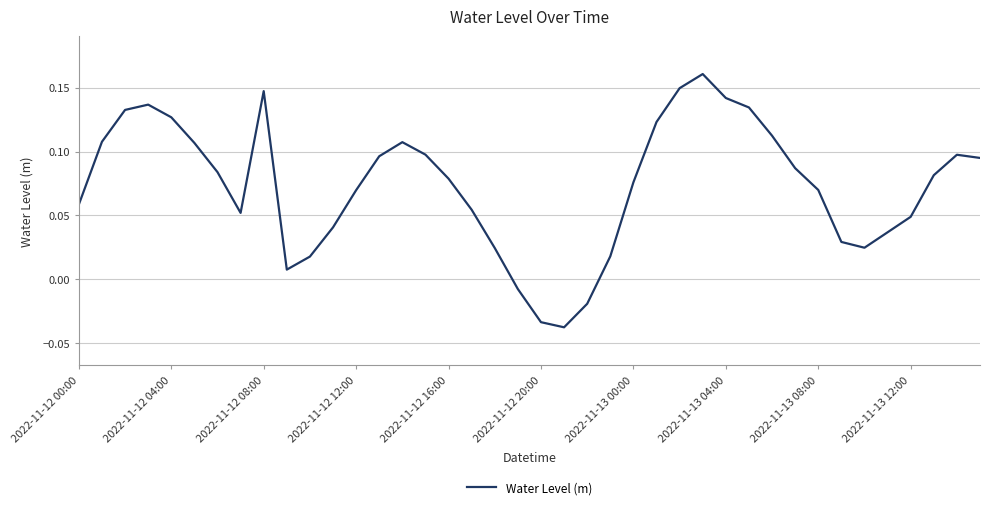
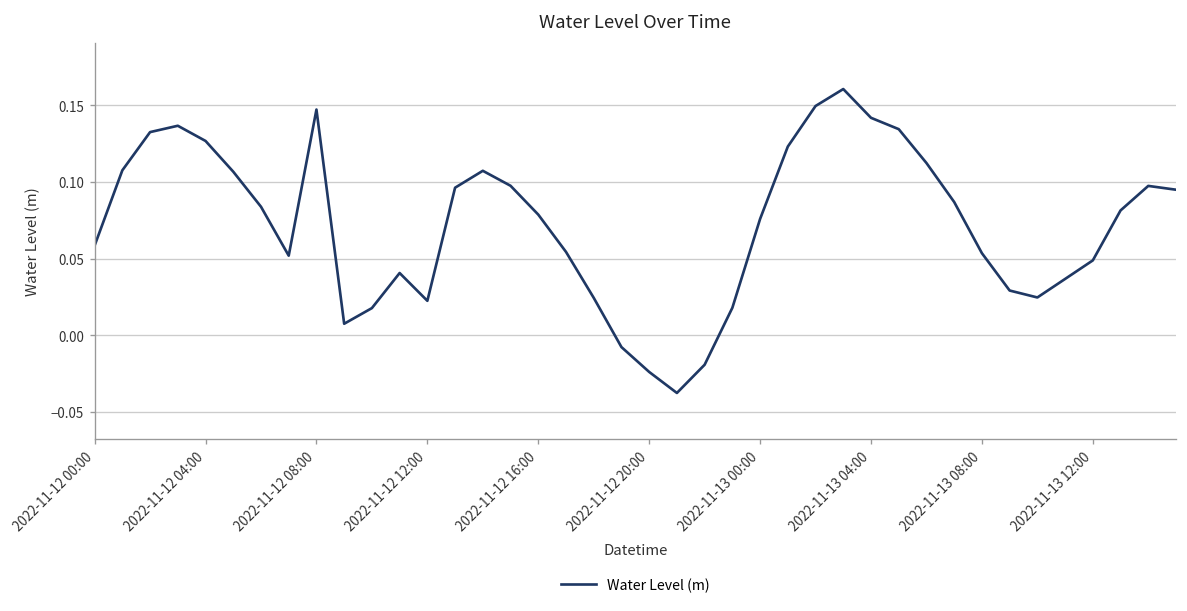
2022-11-12 12:00: 0.070 -> 0.023
2022-11-12 20:00: -0.033 -> -0.024
2022-11-13 08:00: 0.070 -> 0.054
